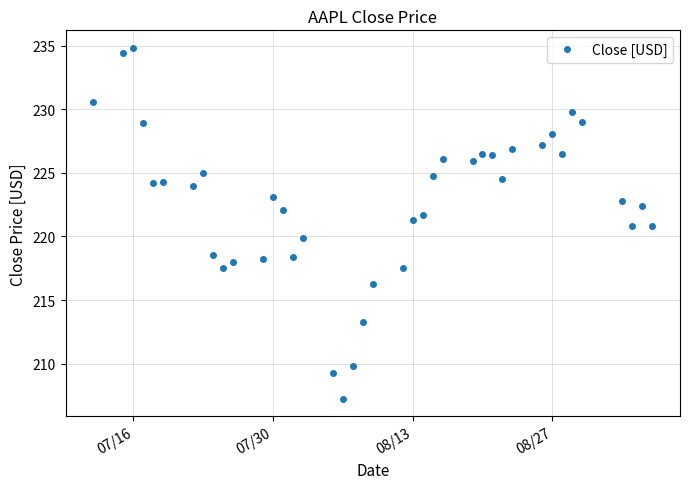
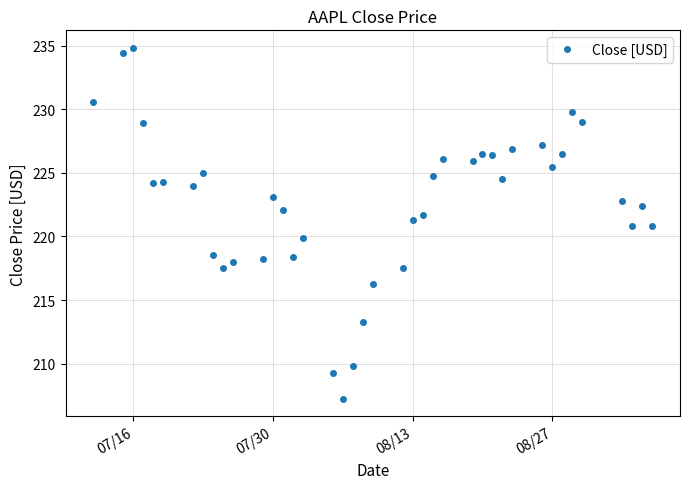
08/27: 228.0 -> 225.5
